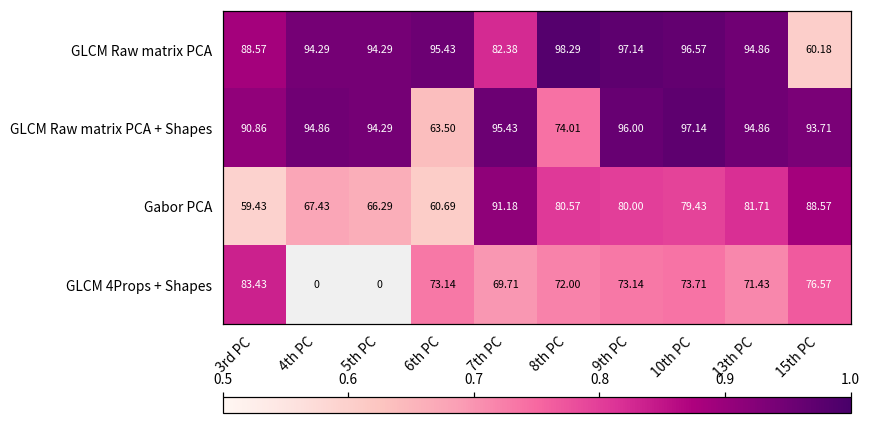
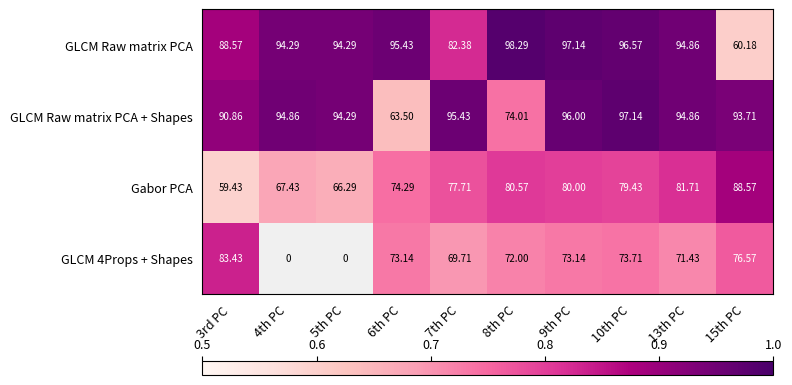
Gabor PCA, 6th PC: 60.69 -> 74.29
Gabor PCA, 7th PC: 91.18 -> 77.71
